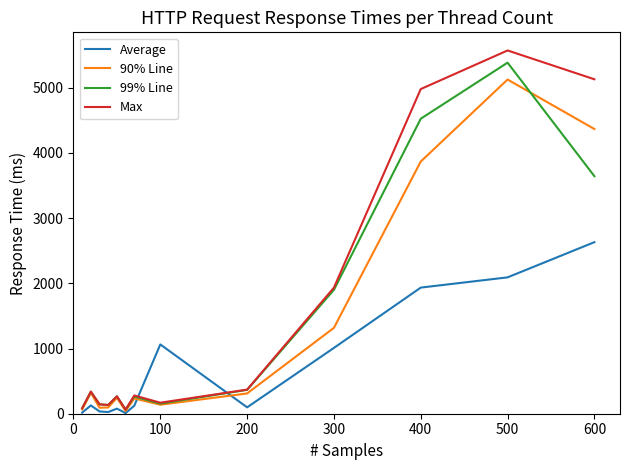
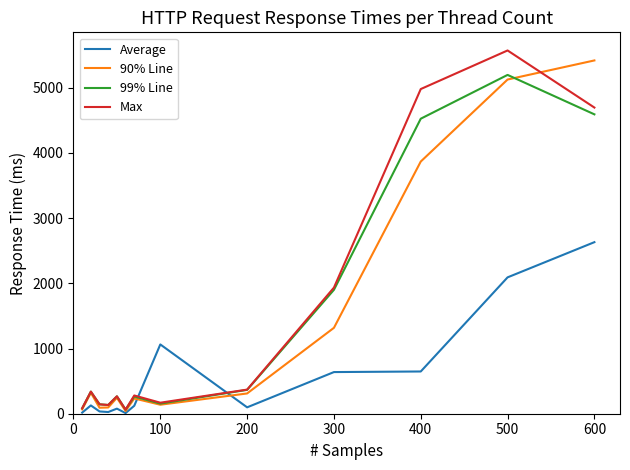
Average, 300: 1000 -> 600
Average, 400: 1900 -> 600
99% Line, 500: 5400 -> 5200
90% Line, 600: 4400 -> 5400
99% Line, 600: 3600 -> 4600
Max, 600: 5100 -> 4700
